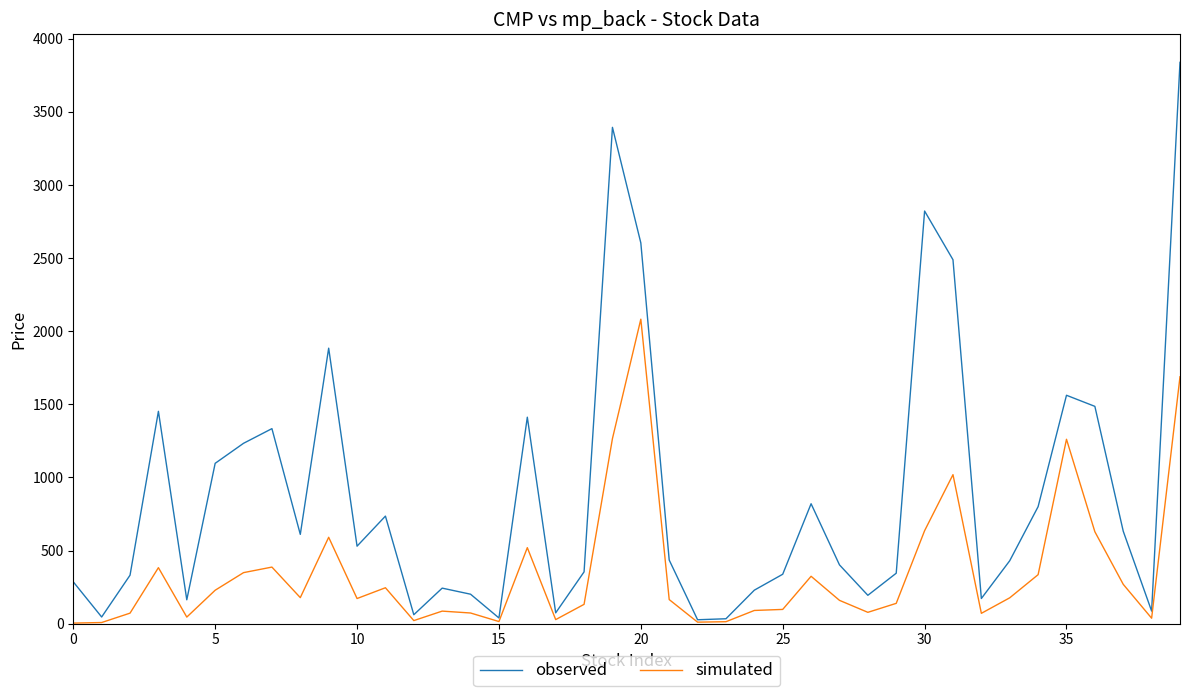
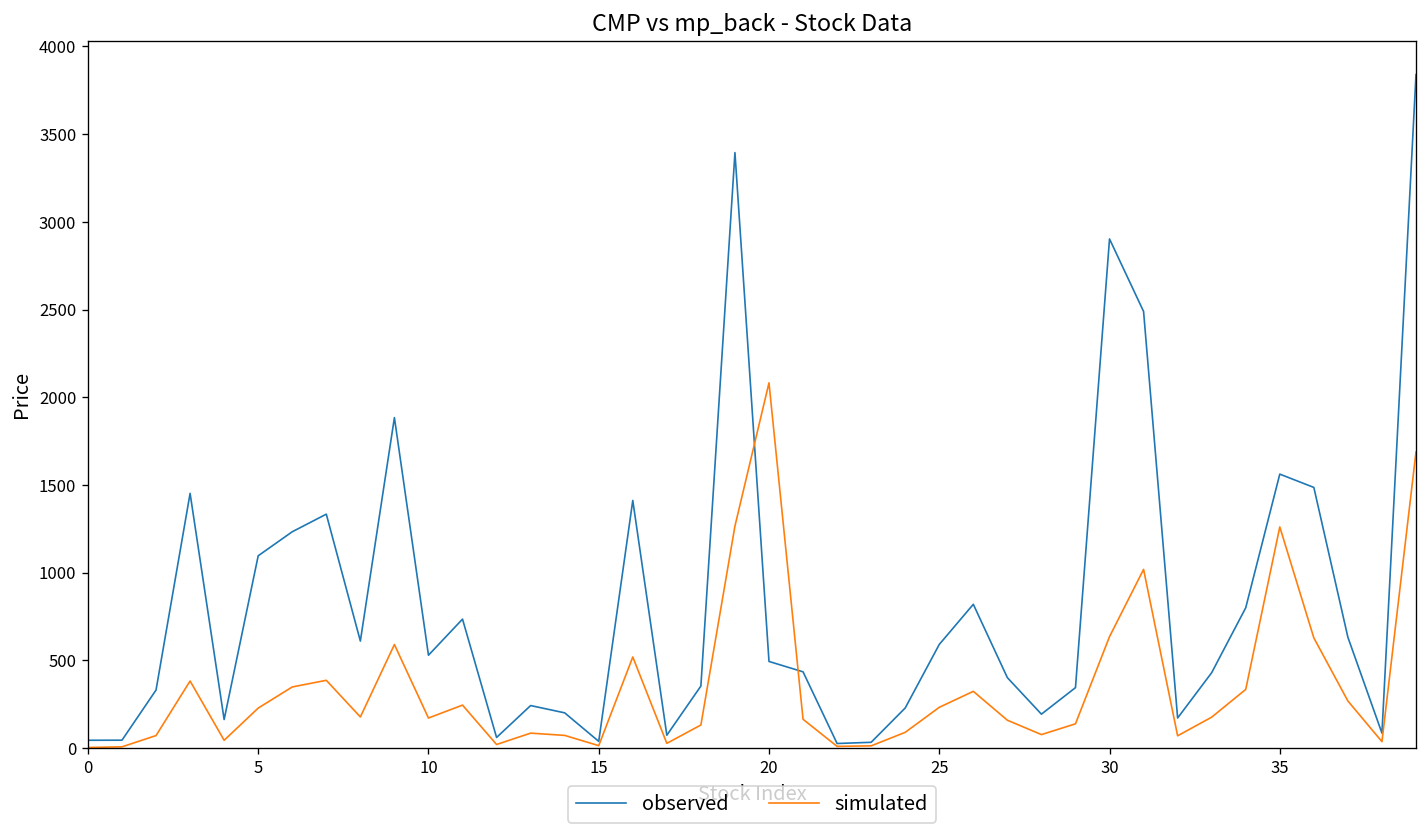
observed, 0: 290 -> 40
observed, 20: 2600 -> 490
observed, 25: 340 -> 590
simulated, 25: 100 -> 230
observed, 30: 2820 -> 2900
